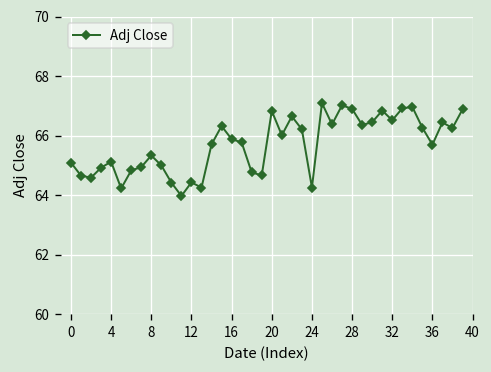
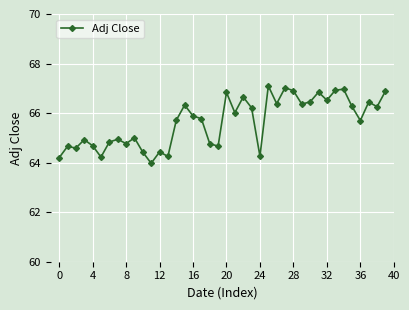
0: 65.1 -> 64.2
4: 65.1 -> 64.7
8: 65.3 -> 64.8
